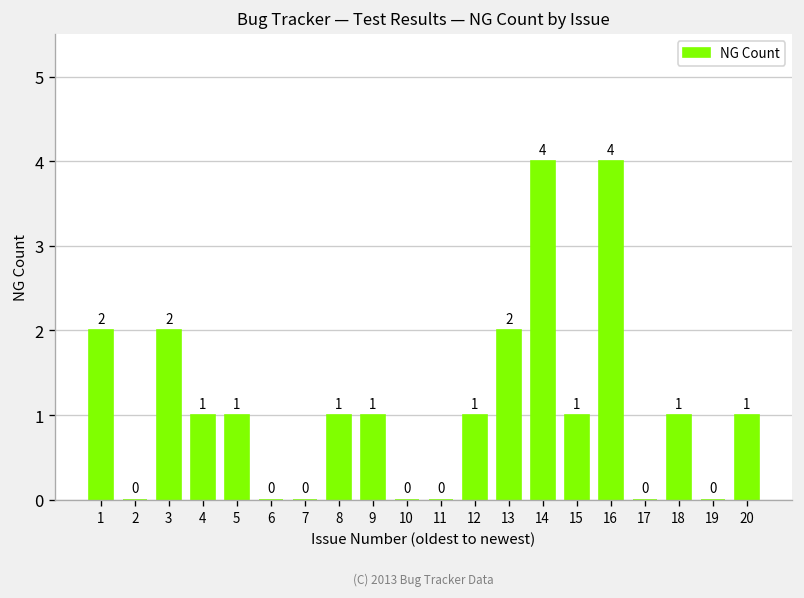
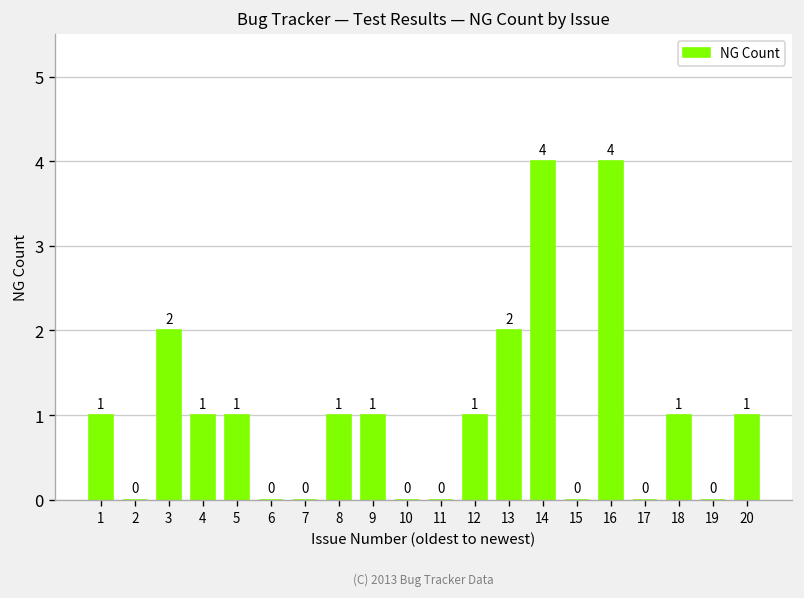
1: 2 -> 1
15: 1 -> 0
